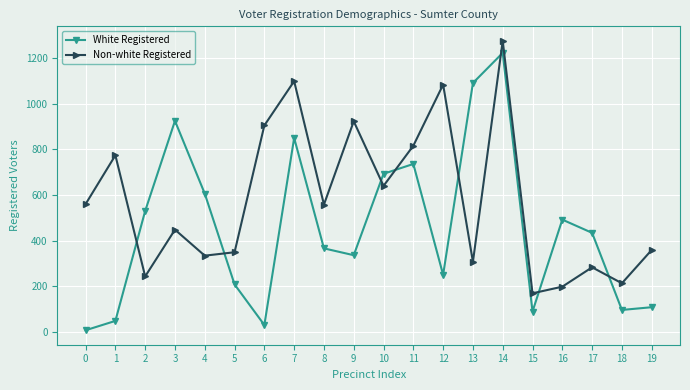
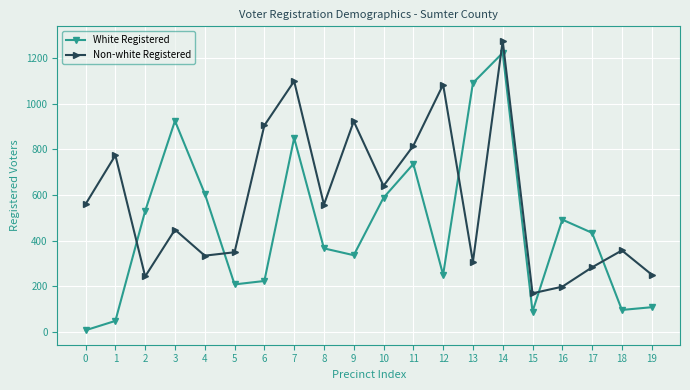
White Registered, 6: 30 -> 220
White Registered, 10: 690 -> 590
Non-white Registered, 18: 210 -> 360
Non-white Registered, 19: 360 -> 250
